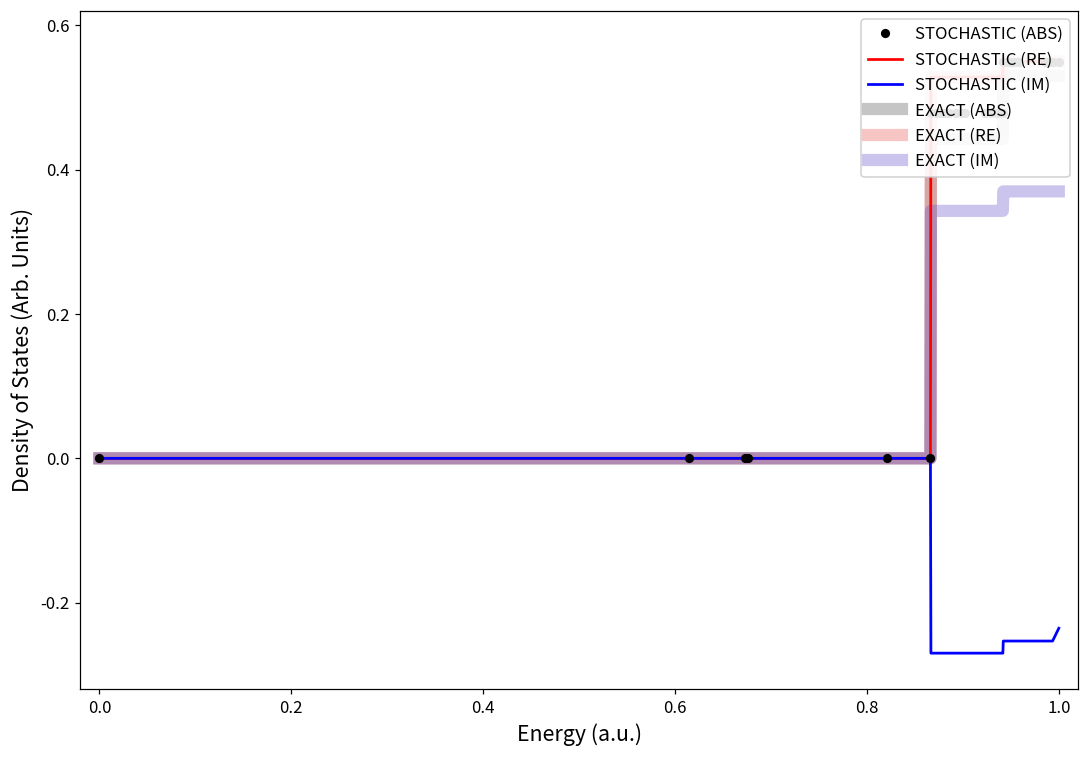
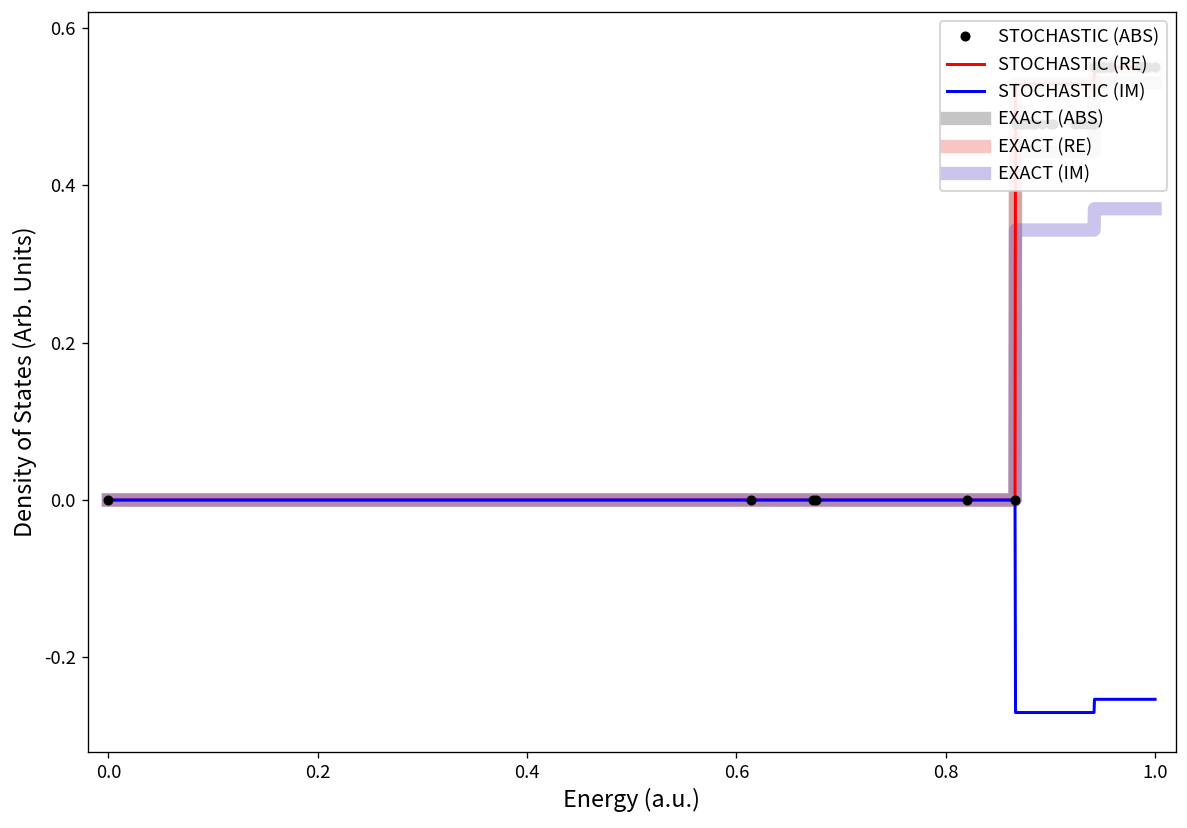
STOCHASTIC (IM), 1.0: -0.24 -> -0.25
